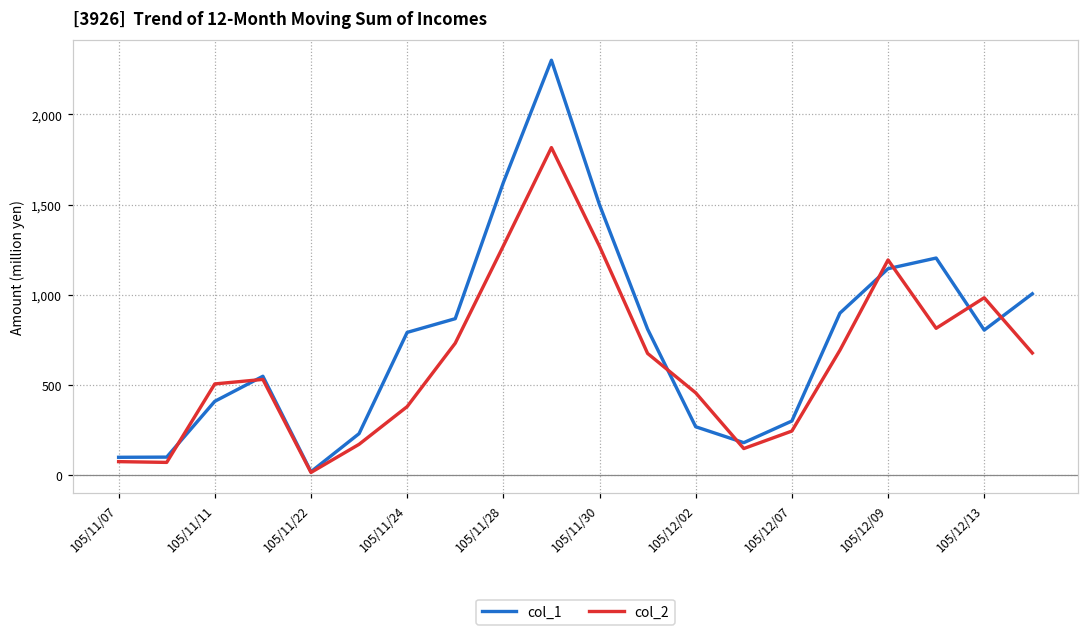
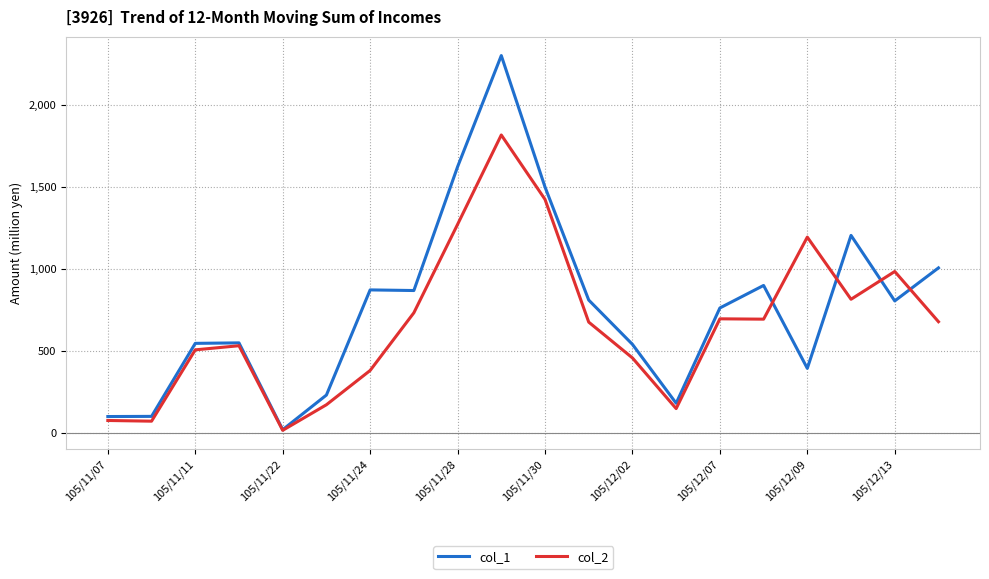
col_1, 105/11/11: 410 -> 550
col_1, 105/11/24: 790 -> 870
col_2, 105/11/30: 1,270 -> 1,420
col_1, 105/12/02: 270 -> 540
col_1, 105/12/07: 300 -> 760
col_2, 105/12/07: 250 -> 700
col_1, 105/12/09: 1,150 -> 390
